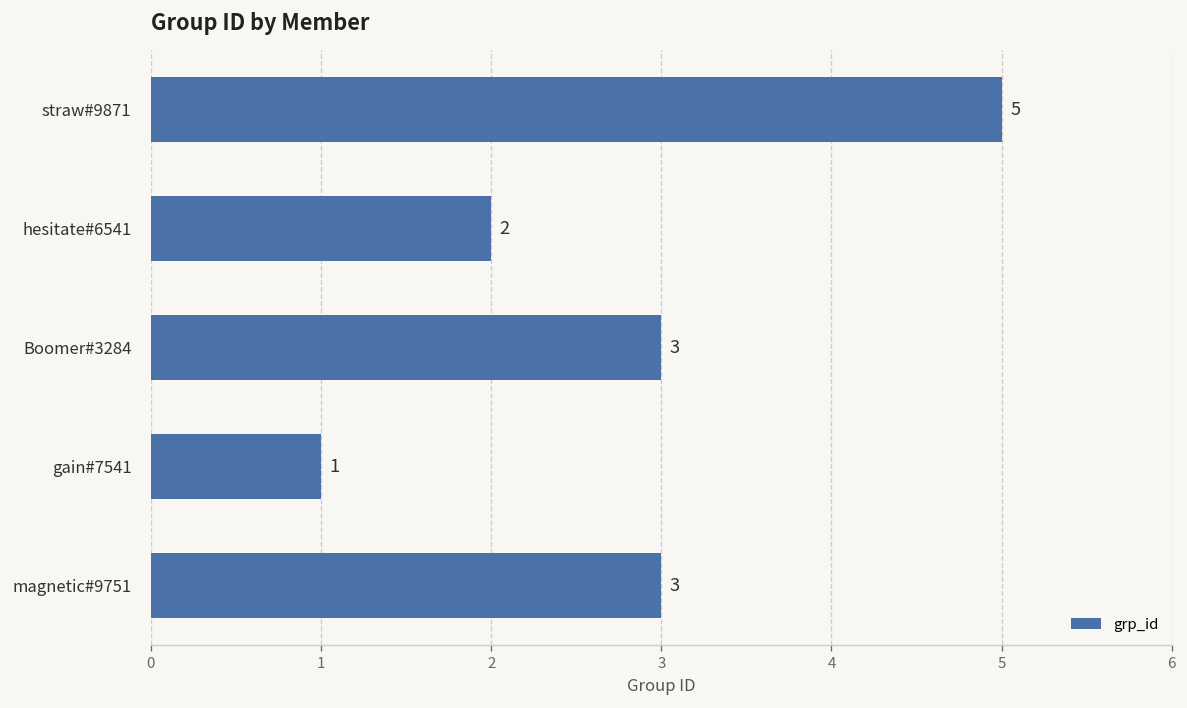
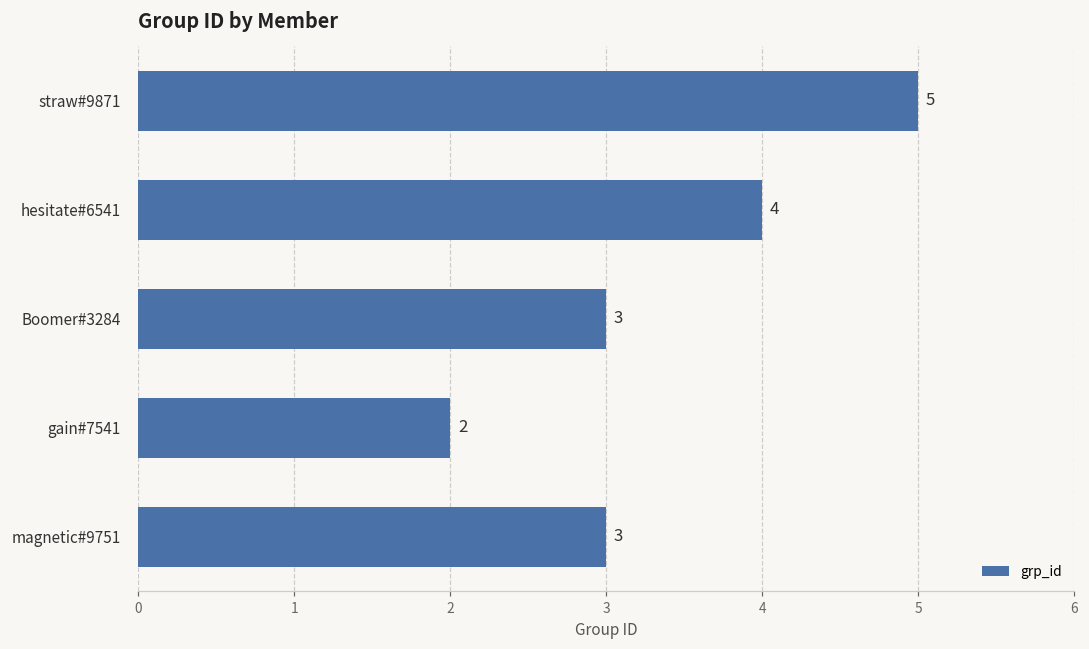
hesitate#6541: 2 -> 4
gain#7541: 1 -> 2
